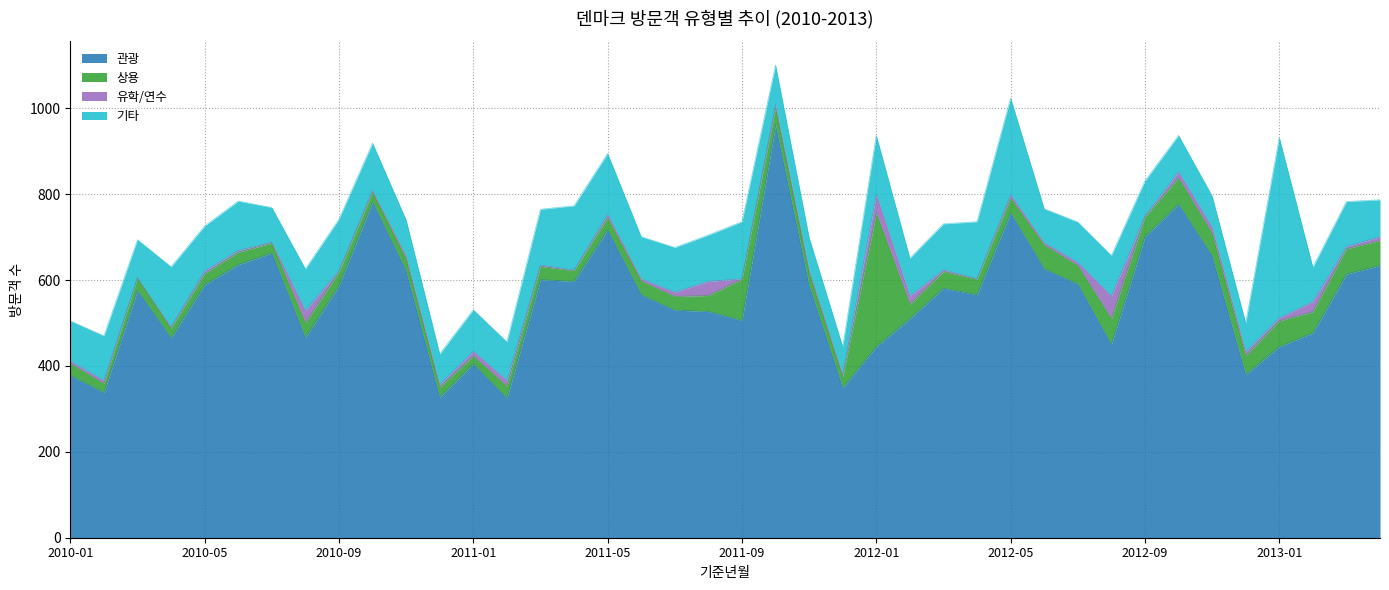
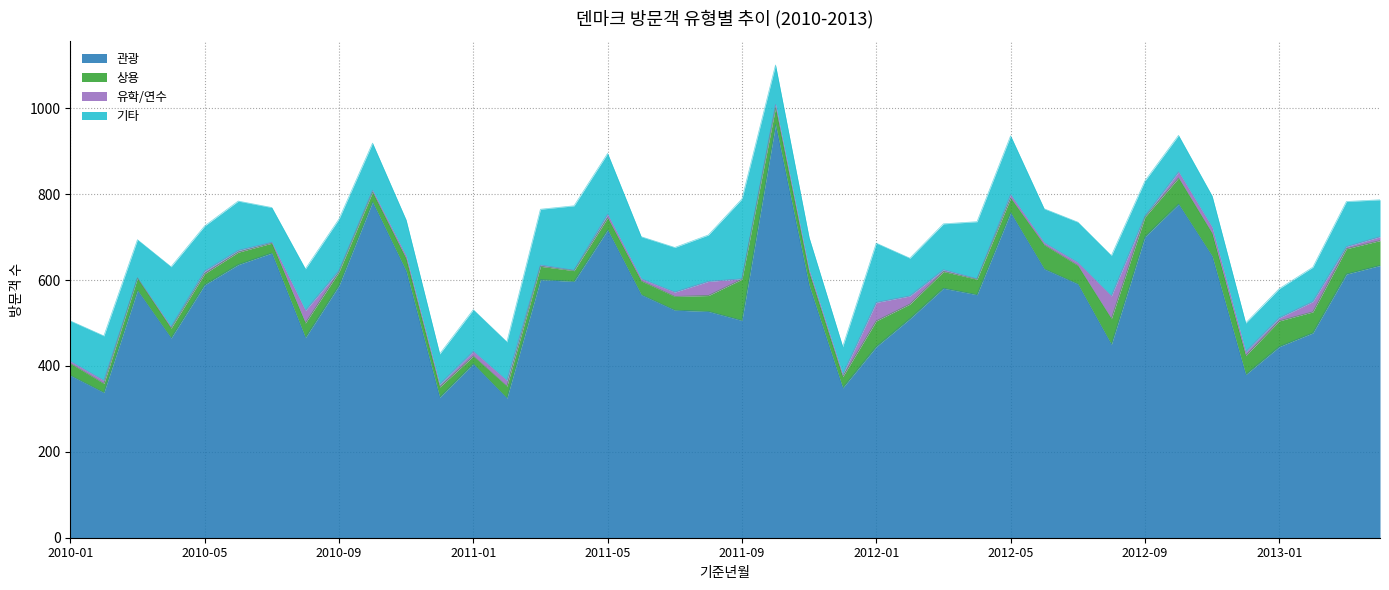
기타, 2011-09: 130 -> 190
상용, 2012-01: 310 -> 60
기타, 2012-05: 230 -> 140
기타, 2013-01: 420 -> 70
